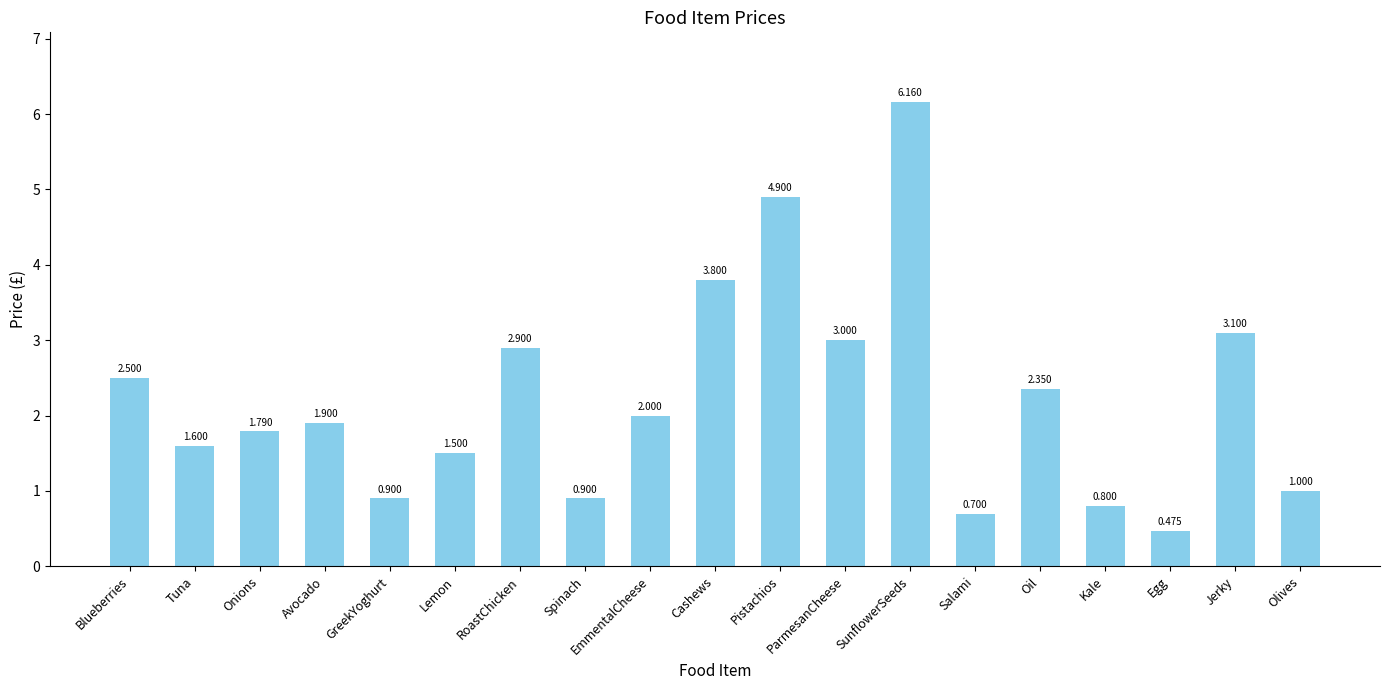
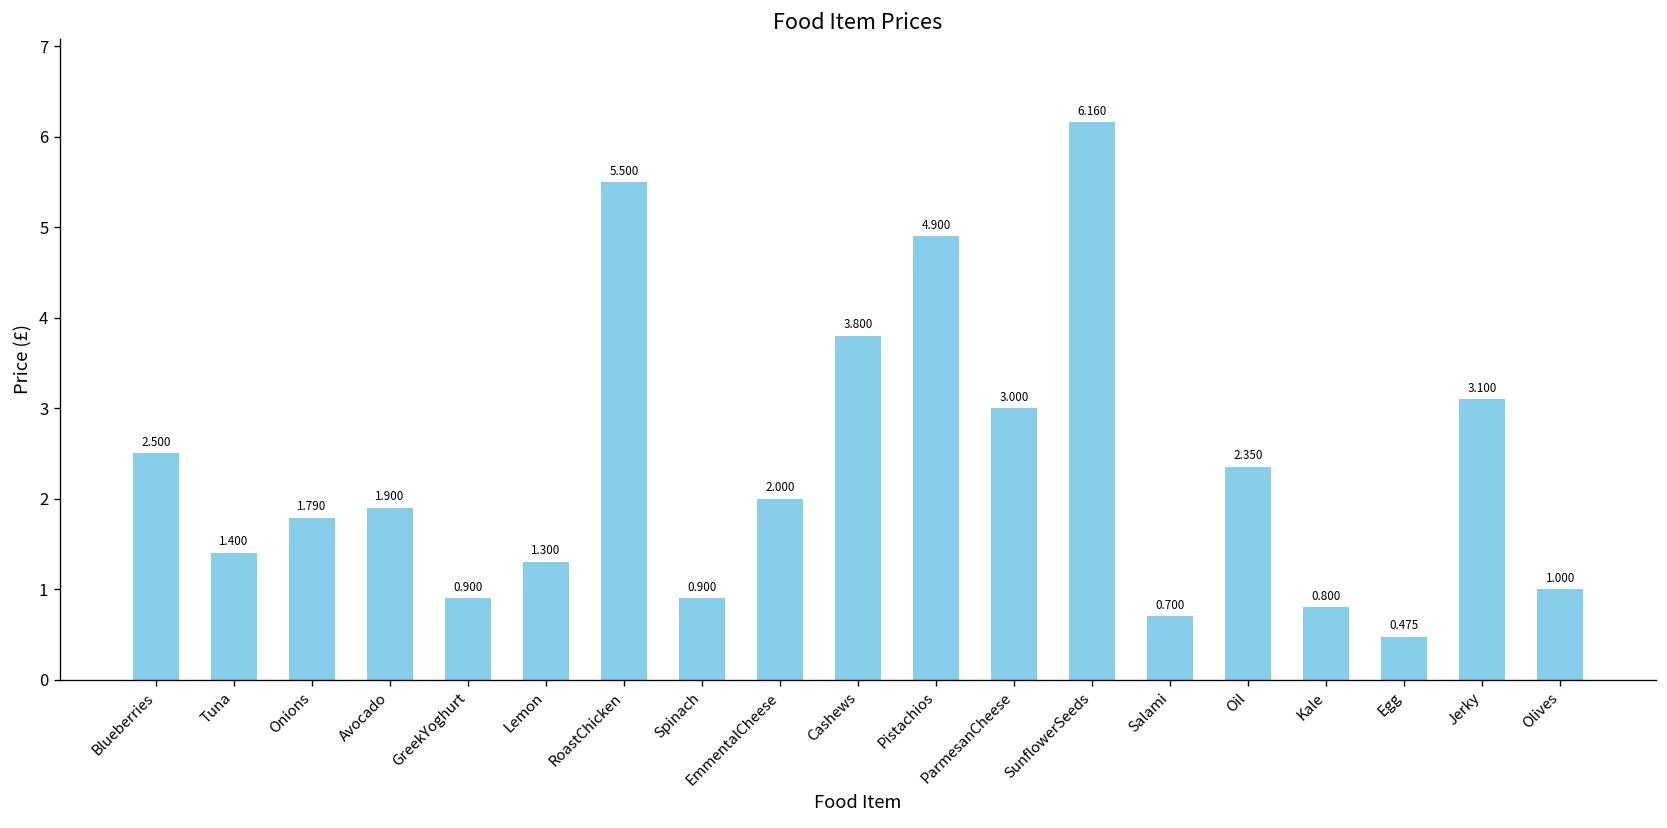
Tuna: 1.600 -> 1.400
Lemon: 1.500 -> 1.300
RoastChicken: 2.900 -> 5.500
